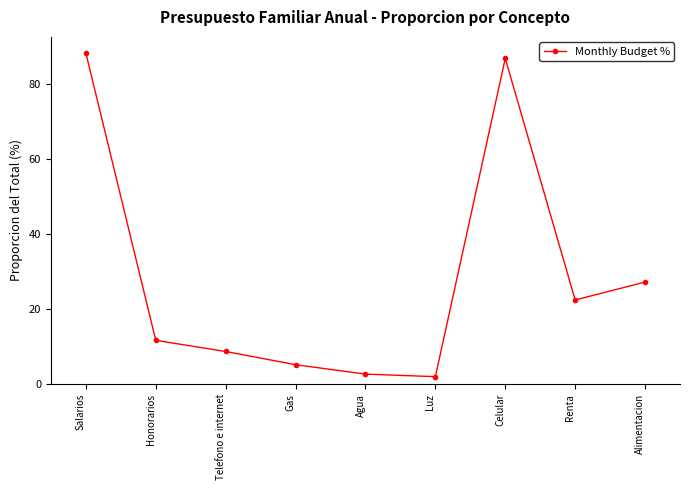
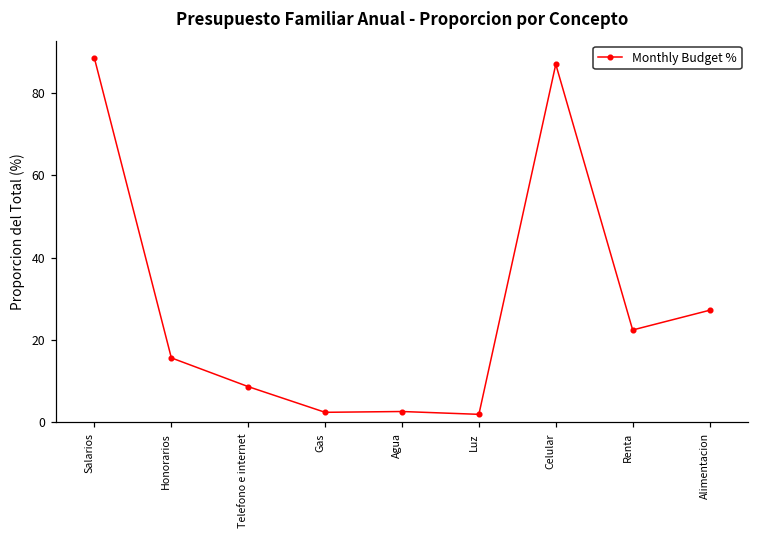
Honorarios: 12 -> 16
Gas: 5 -> 2
